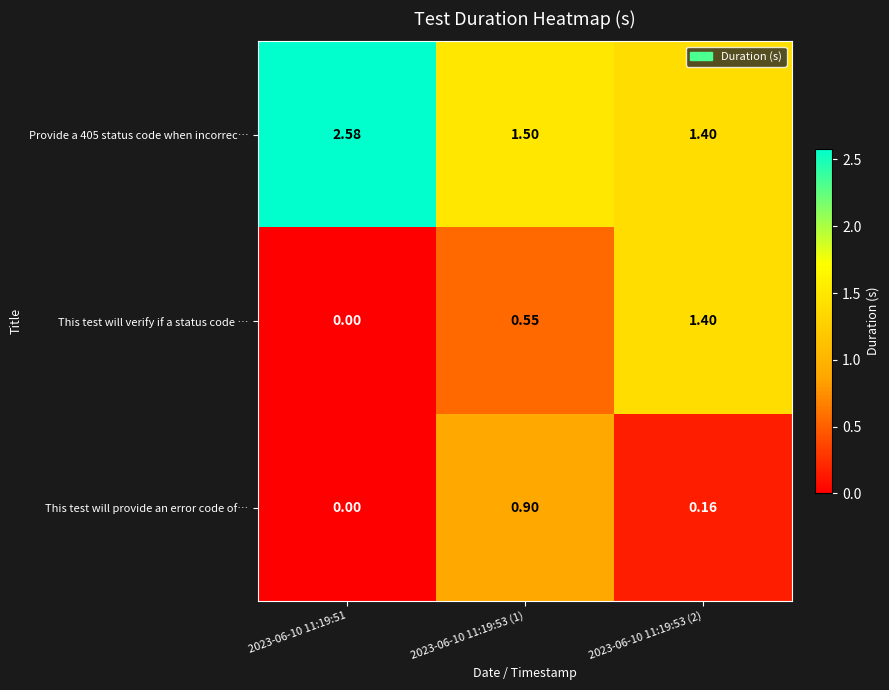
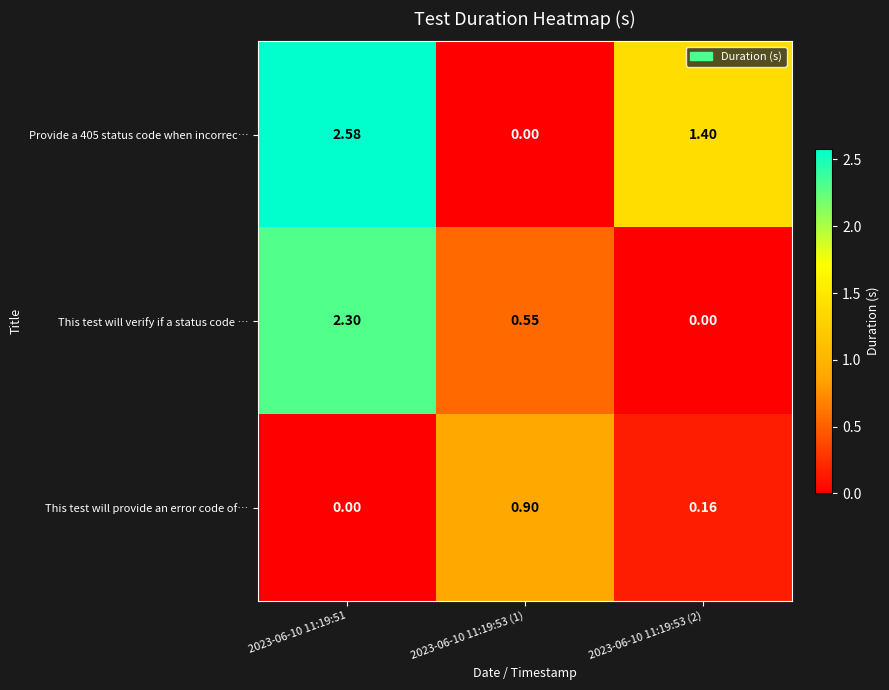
Provide a 405 status code when incorrec…, 2023-06-10 11:19:53 (1): 1.50 -> 0.00
This test will verify if a status code …, 2023-06-10 11:19:51: 0.00 -> 2.30
This test will verify if a status code …, 2023-06-10 11:19:53 (2): 1.40 -> 0.00
